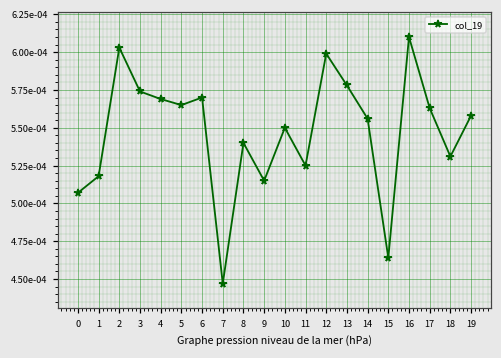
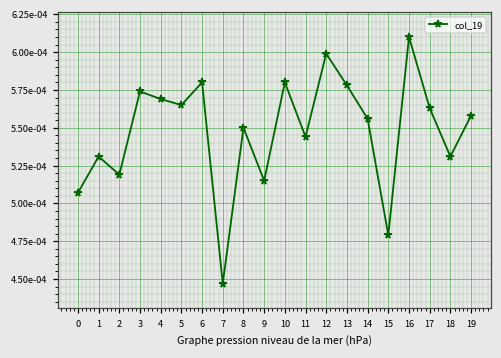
1: 0.000518 -> 0.000531
2: 0.000603 -> 0.000519
6: 0.00057 -> 0.00058
8: 0.00054 -> 0.00055
10: 0.00055 -> 0.00058
11: 0.000525 -> 0.000544
15: 0.000464 -> 0.000479
